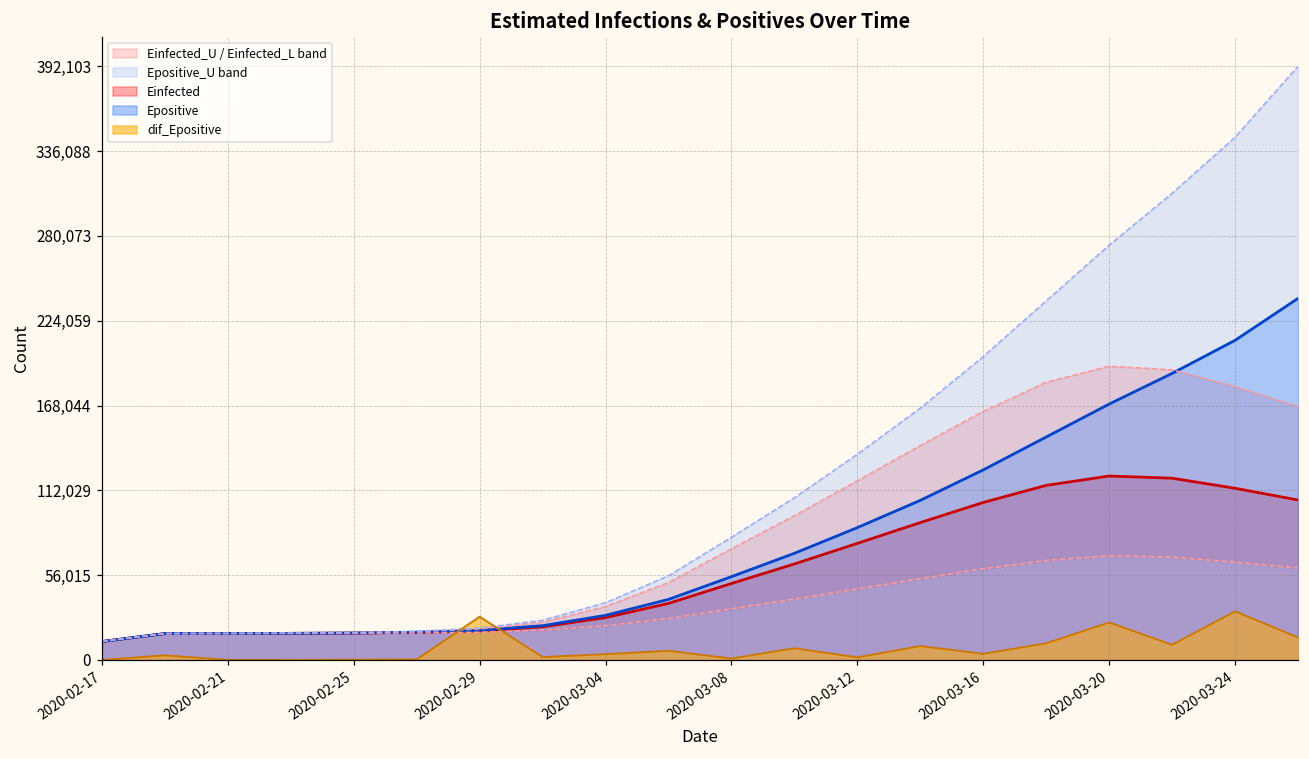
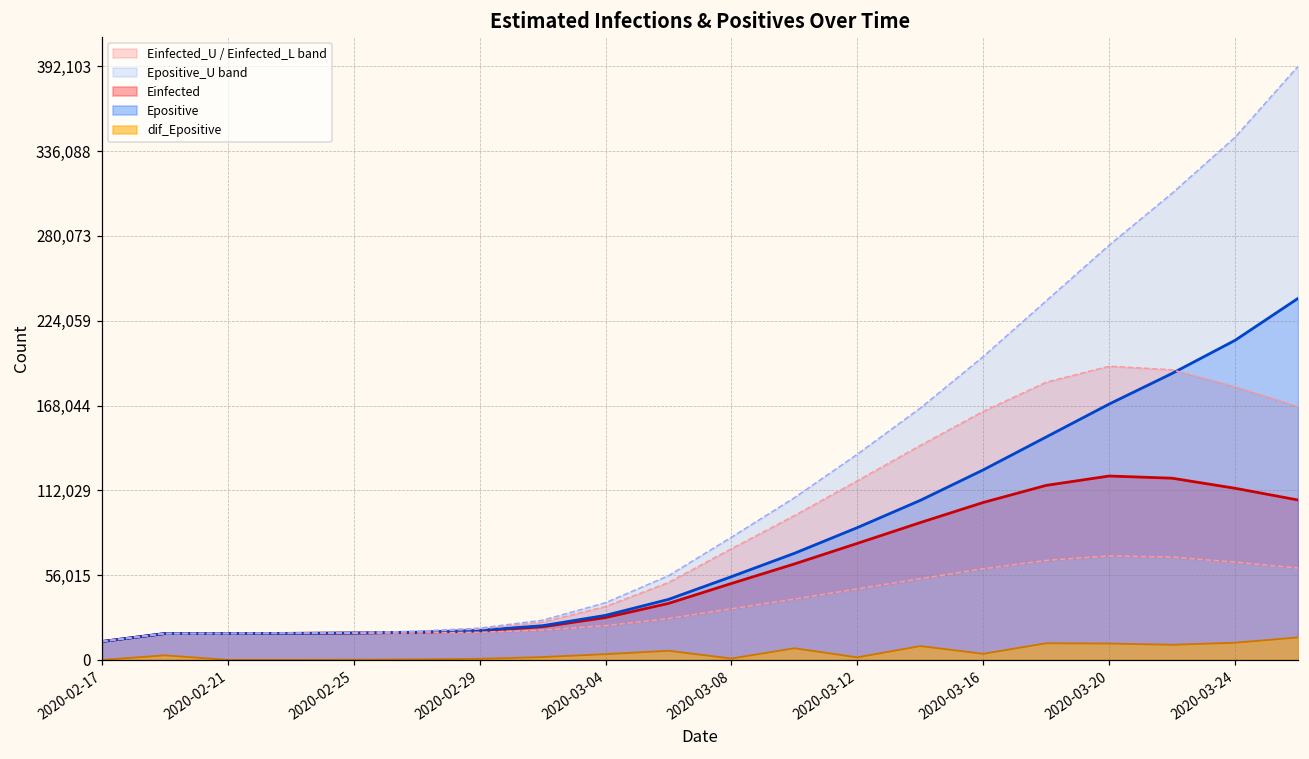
dif_Epositive, 2020-02-29: 29,000 -> 1,000
dif_Epositive, 2020-03-20: 25,000 -> 11,000
dif_Epositive, 2020-03-24: 32,000 -> 11,000
